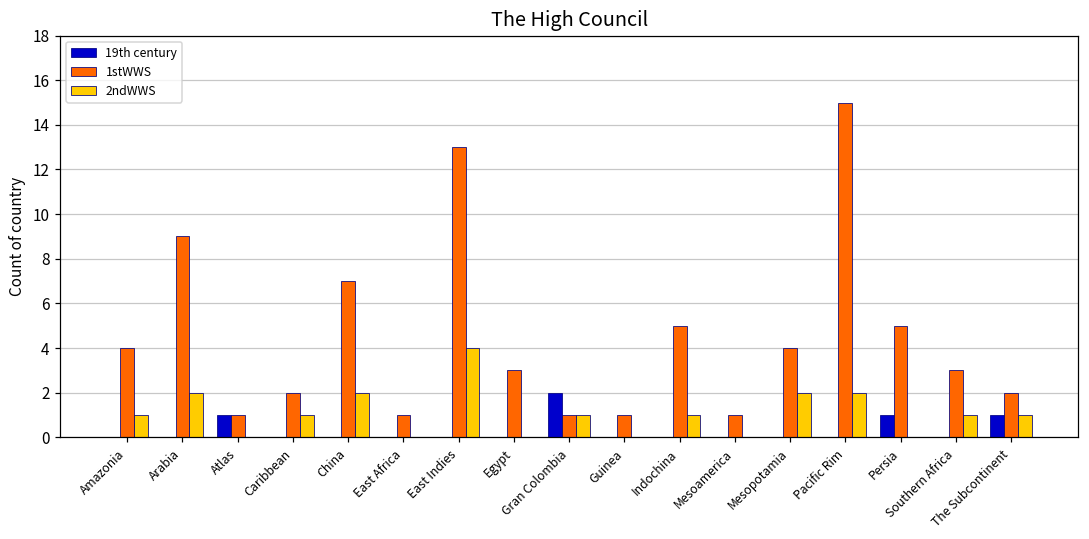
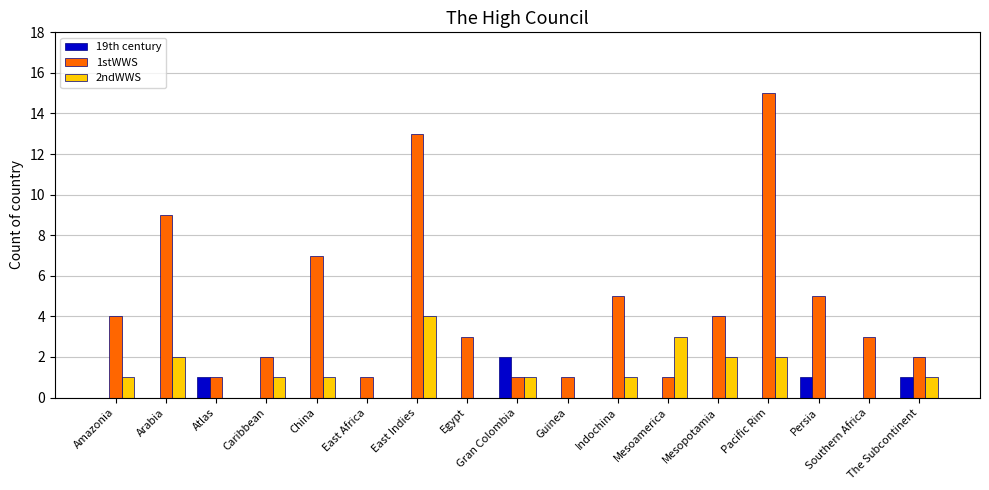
2ndWWS, China: 2 -> 1
2ndWWS, Mesoamerica: 0 -> 3
2ndWWS, Southern Africa: 1 -> 0
